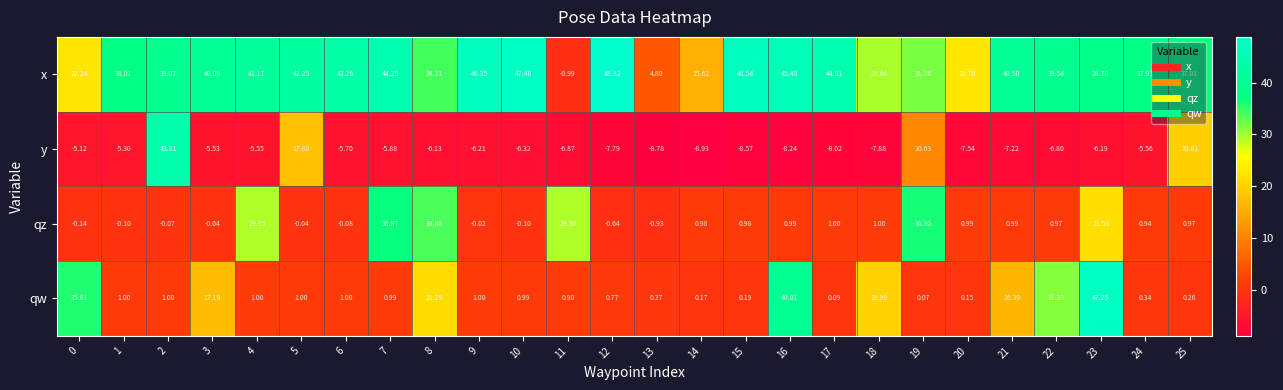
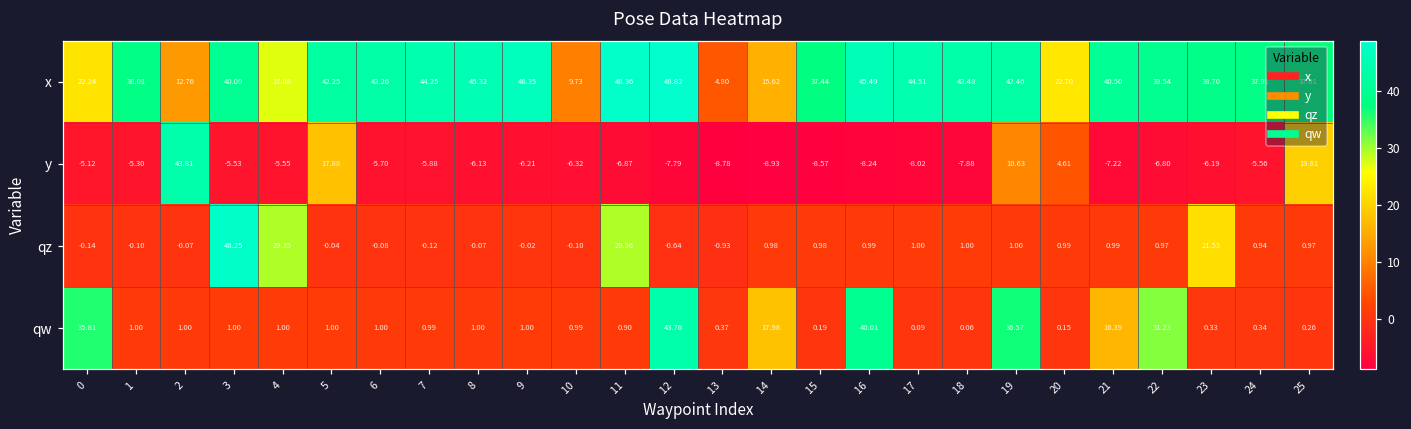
x, 2: 39.07 -> 12.76
x, 4: 41.17 -> 27.08
x, 8: 34.21 -> 45.32
x, 10: 47.48 -> 9.73
x, 11: -0.99 -> 48.36
x, 15: 46.54 -> 37.44
x, 18: 29.64 -> 43.48
x, 19: 31.76 -> 42.46
y, 20: -7.54 -> 4.61
qz, 3: -0.04 -> 48.25
qz, 7: 36.87 -> -0.12
qz, 8: 33.88 -> -0.07
qz, 19: 36.30 -> 1.00
qw, 3: 17.19 -> 1.00
qw, 8: 21.29 -> 1.00
qw, 12: 0.77 -> 43.76
qw, 14: 0.17 -> 17.98
qw, 18: 19.99 -> 0.06
qw, 19: 0.07 -> 36.57
qw, 23: 47.25 -> 0.33
